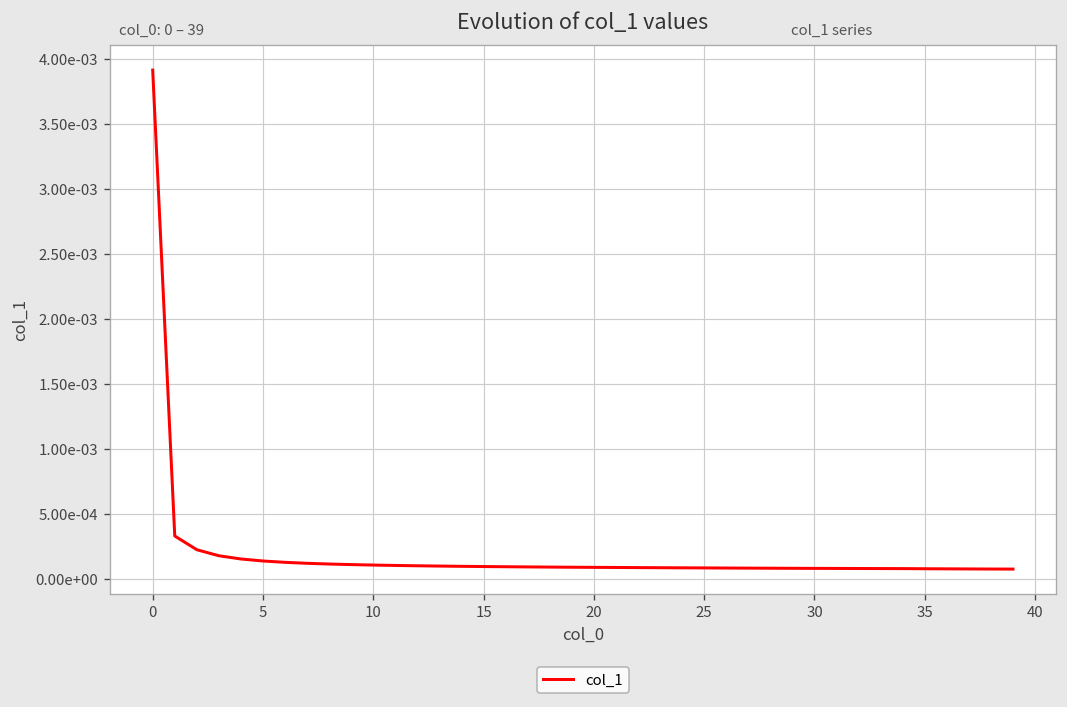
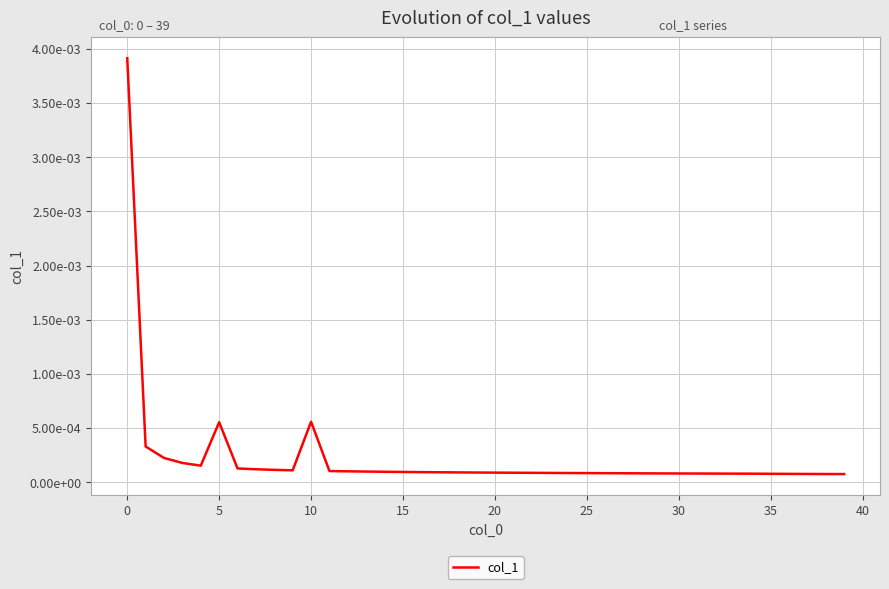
5: 0.00014 -> 0.00055
10: 0.00011 -> 0.00056
